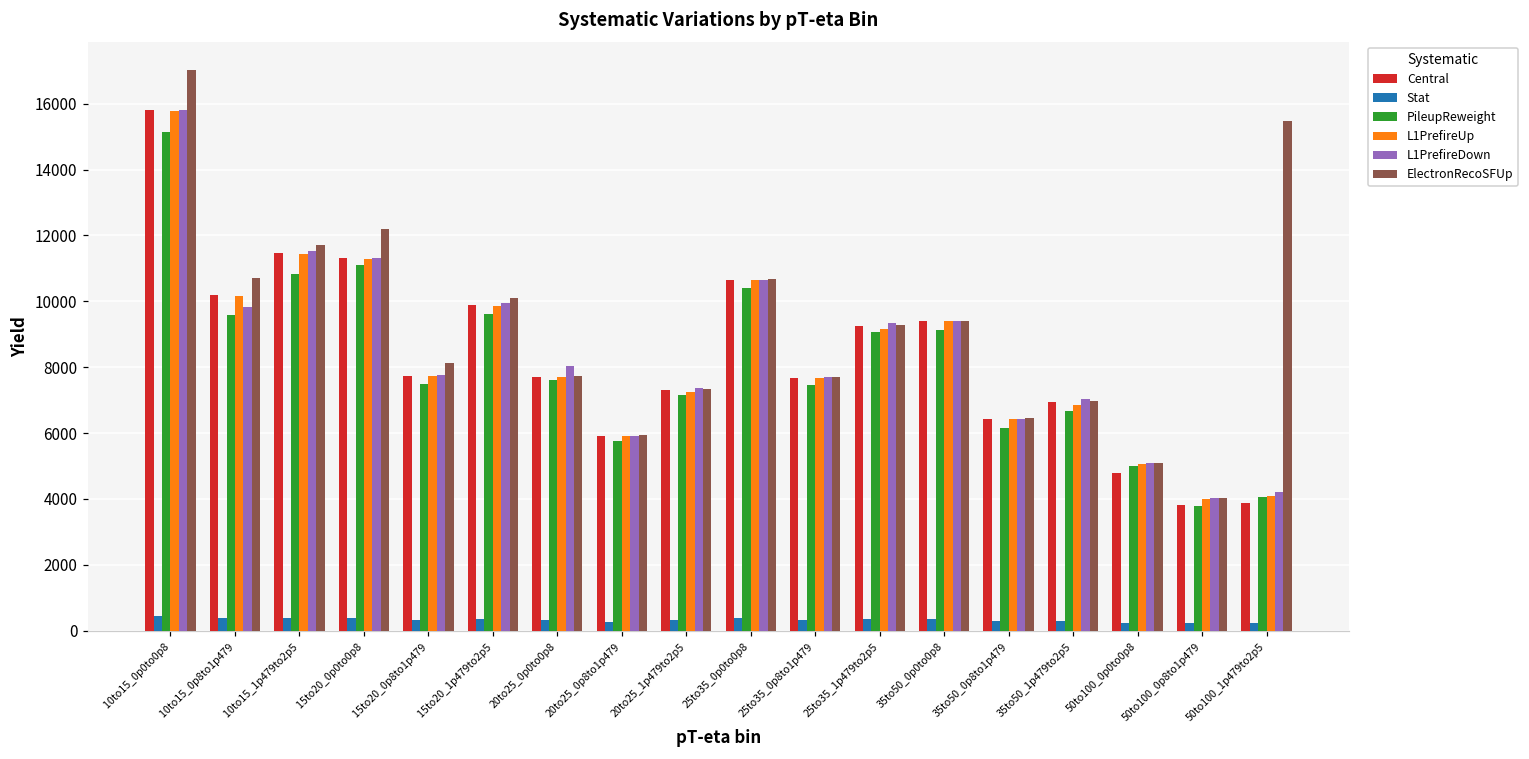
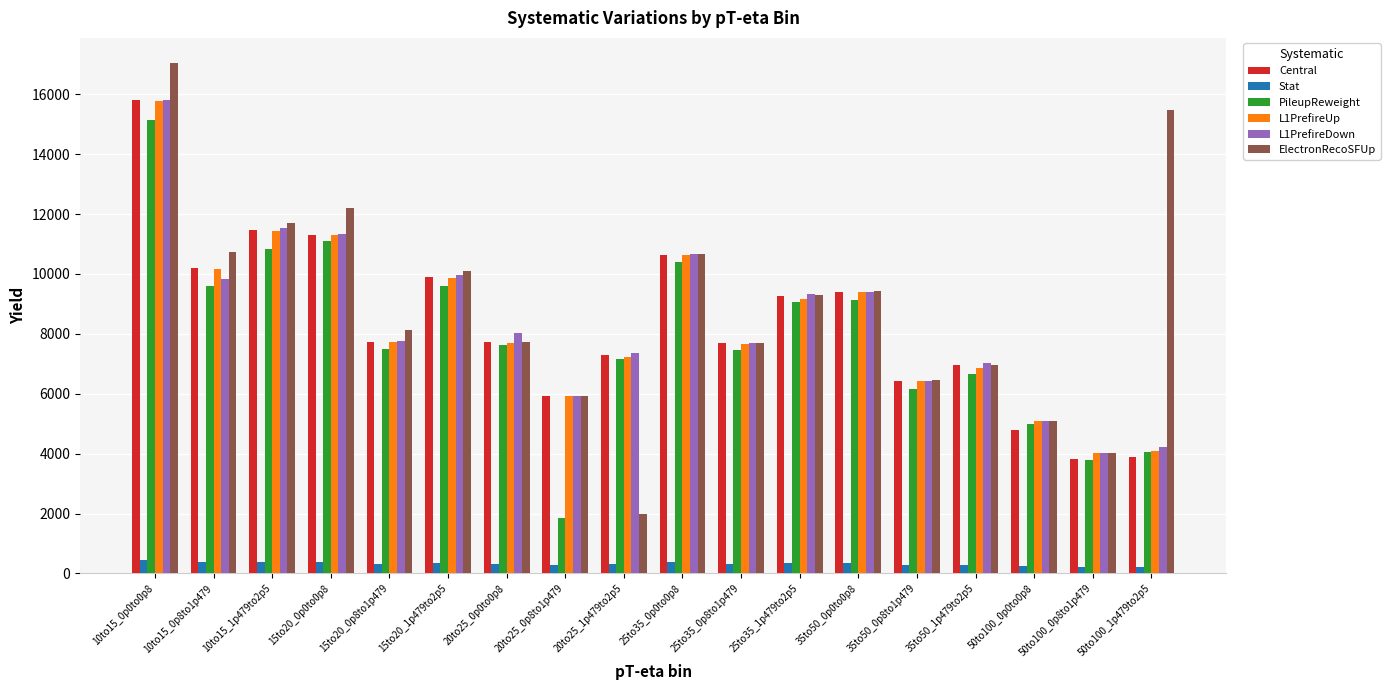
PileupReweight, 20to25_0p8to1p479: 5800 -> 1800
ElectronRecoSFUp, 20to25_1p479to2p5: 7300 -> 2000
